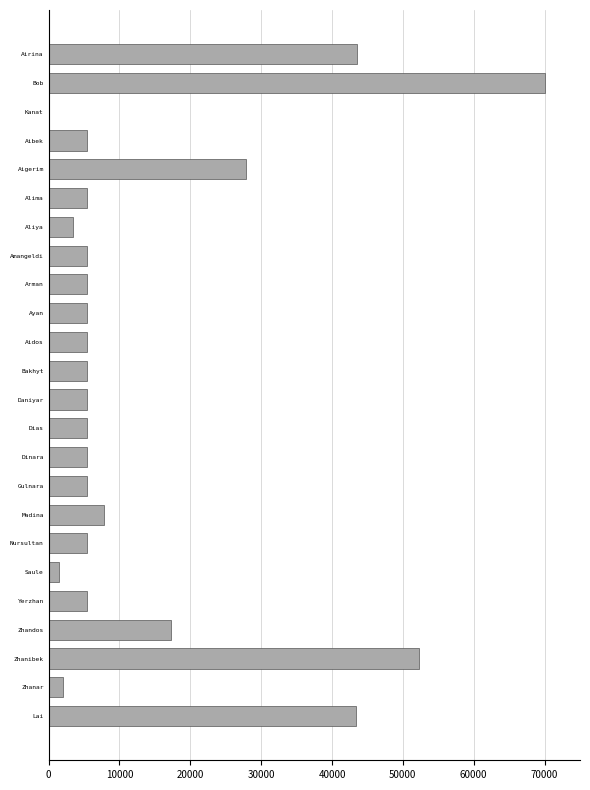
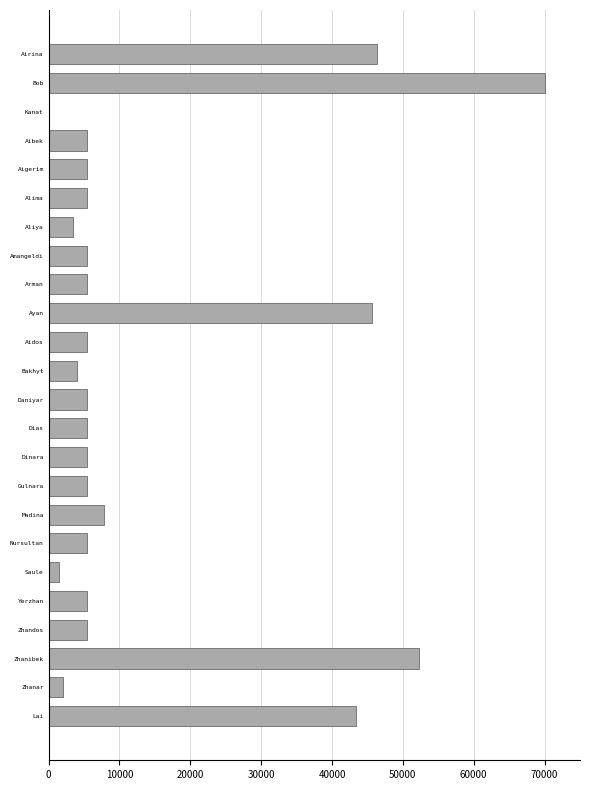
Airina: 44000 -> 46000
Aigerim: 28000 -> 5000
Ayan: 5000 -> 46000
Bakhyt: 5000 -> 4000
Zhandos: 17000 -> 5000
